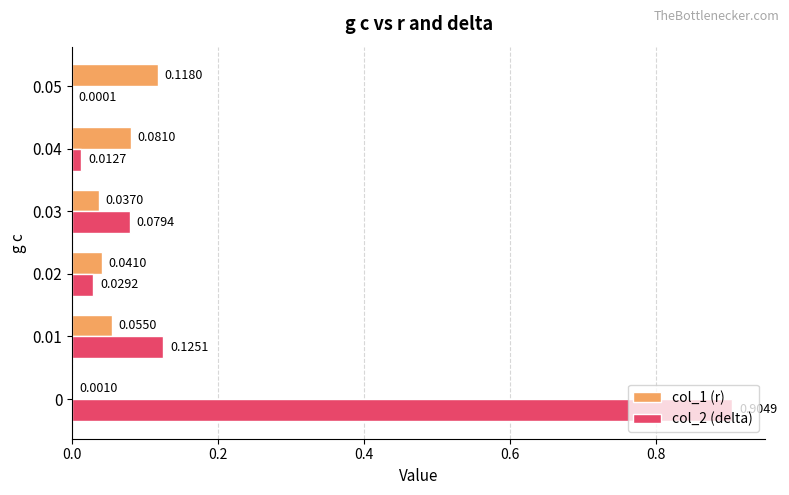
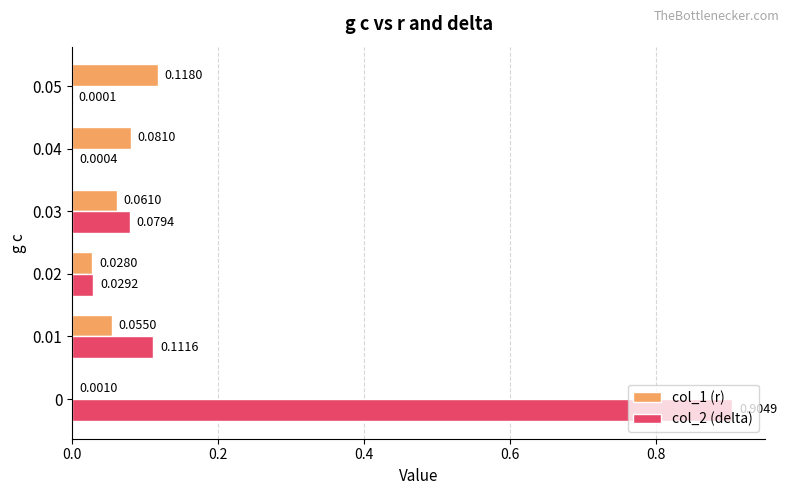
col_2 (delta), 0.04: 0.0127 -> 0.0004
col_1 (r), 0.03: 0.0370 -> 0.0610
col_1 (r), 0.02: 0.0410 -> 0.0280
col_2 (delta), 0.01: 0.1251 -> 0.1116
